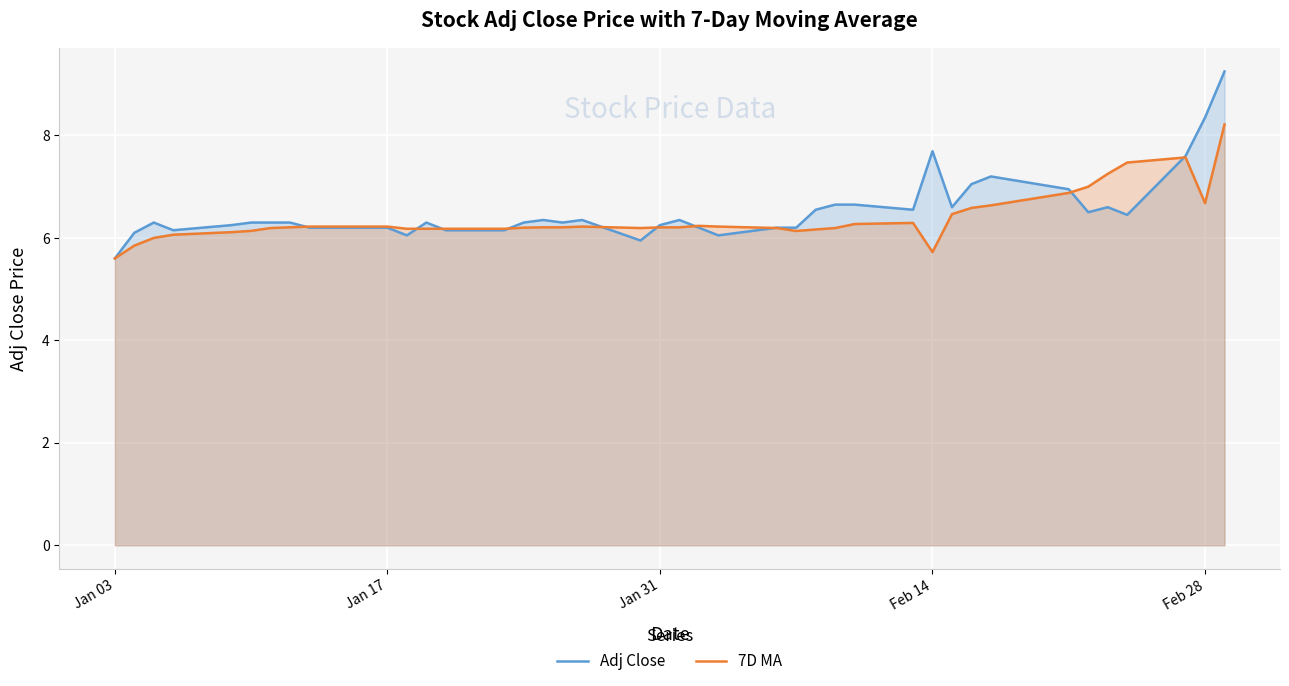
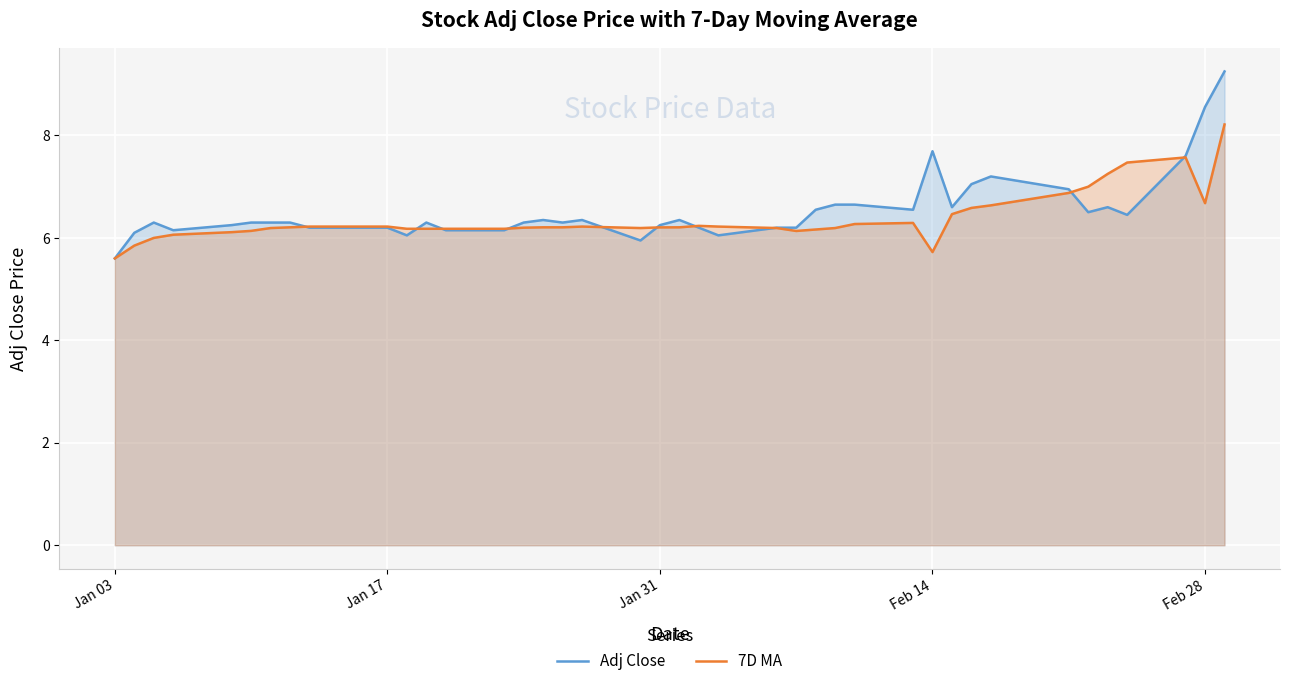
Adj Close, Feb 28: 8.4 -> 8.6
